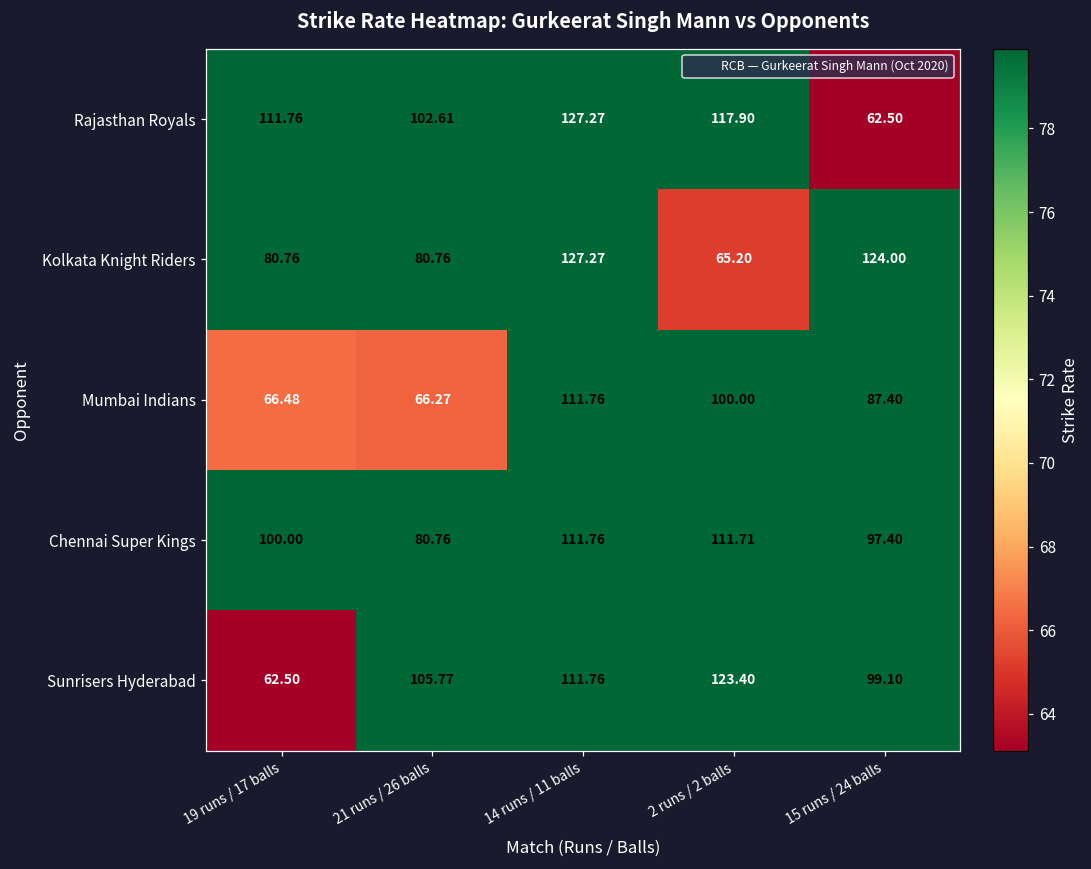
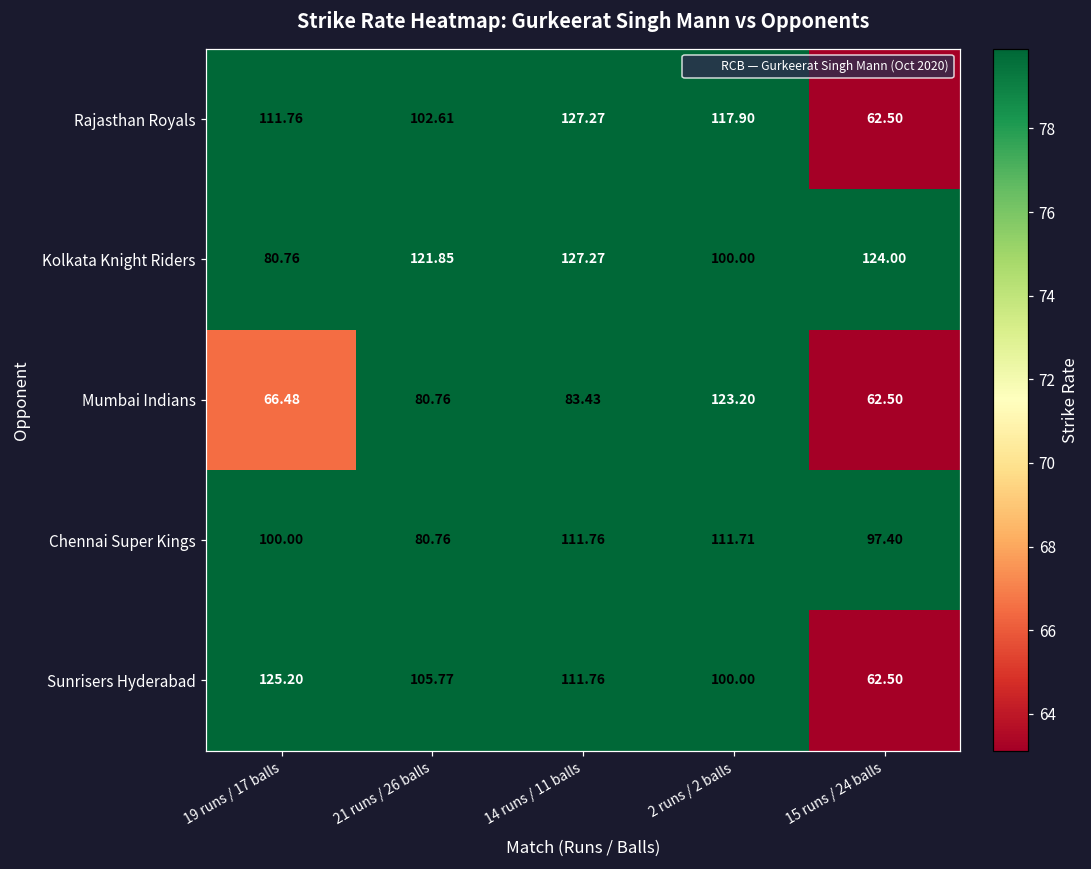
Kolkata Knight Riders, 21 runs / 26 balls: 80.76 -> 121.85
Kolkata Knight Riders, 2 runs / 2 balls: 65.20 -> 100.00
Mumbai Indians, 21 runs / 26 balls: 66.27 -> 80.76
Mumbai Indians, 14 runs / 11 balls: 111.76 -> 83.43
Mumbai Indians, 2 runs / 2 balls: 100.00 -> 123.20
Mumbai Indians, 15 runs / 24 balls: 87.40 -> 62.50
Sunrisers Hyderabad, 19 runs / 17 balls: 62.50 -> 125.20
Sunrisers Hyderabad, 2 runs / 2 balls: 123.40 -> 100.00
Sunrisers Hyderabad, 15 runs / 24 balls: 99.10 -> 62.50
